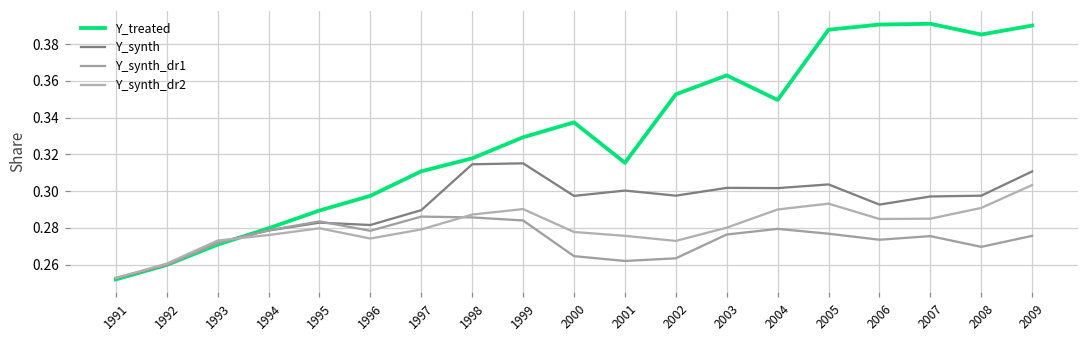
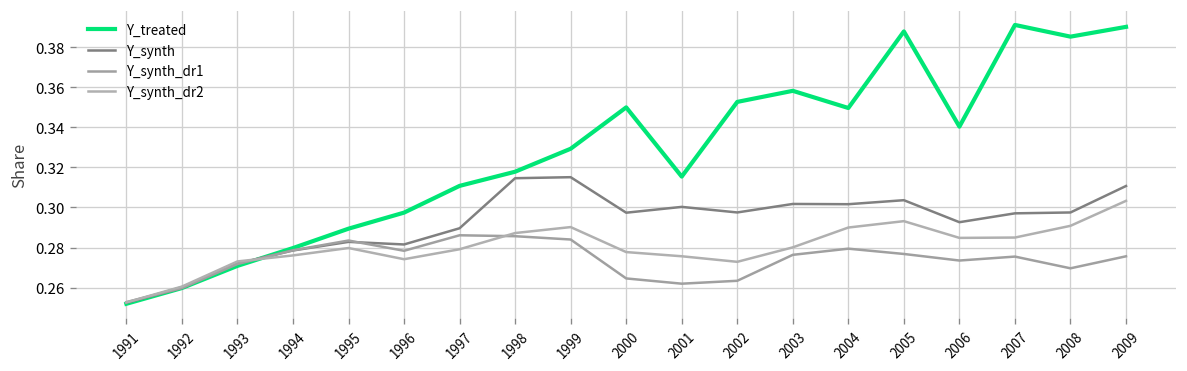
Y_treated, 2000: 0.337 -> 0.350
Y_treated, 2003: 0.363 -> 0.358
Y_treated, 2006: 0.391 -> 0.340
